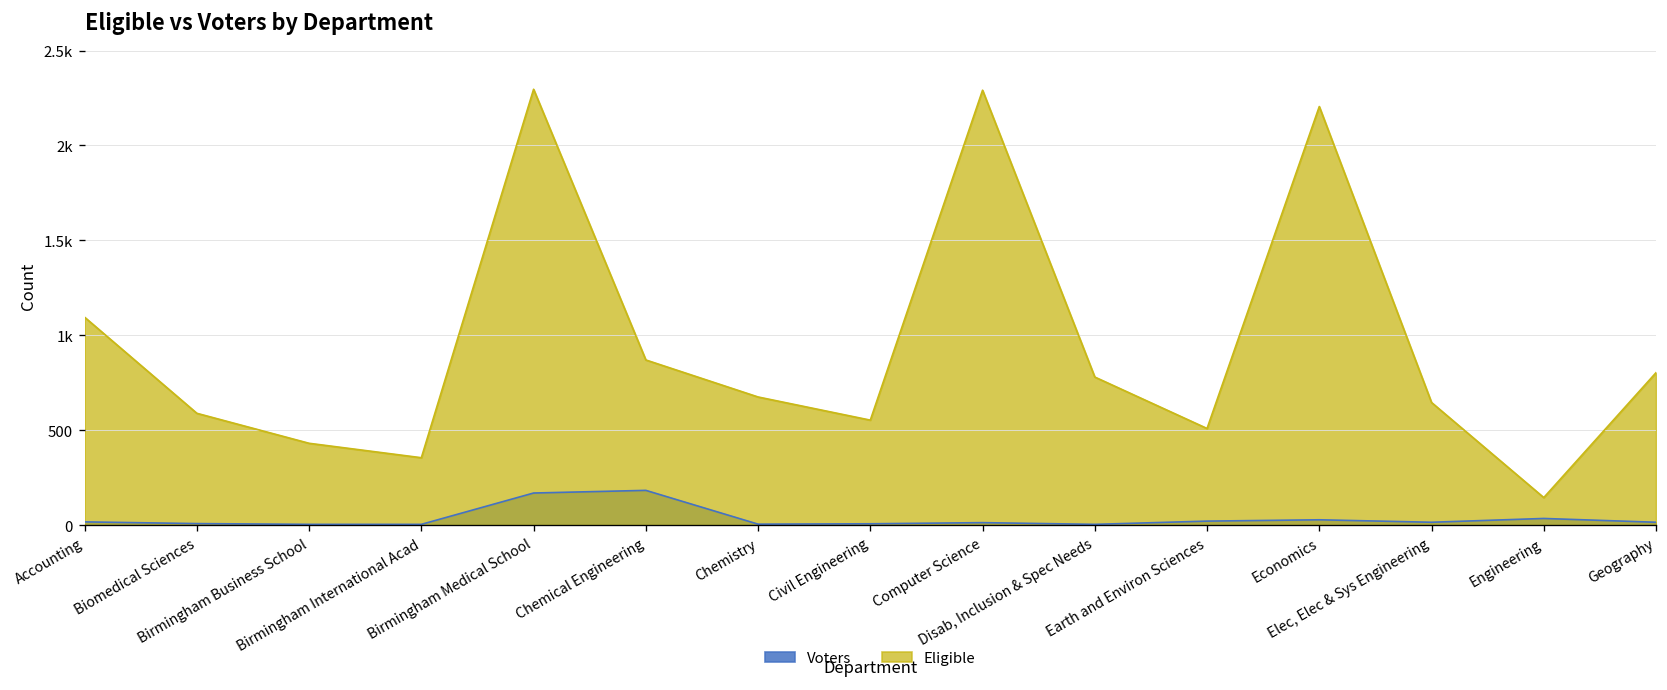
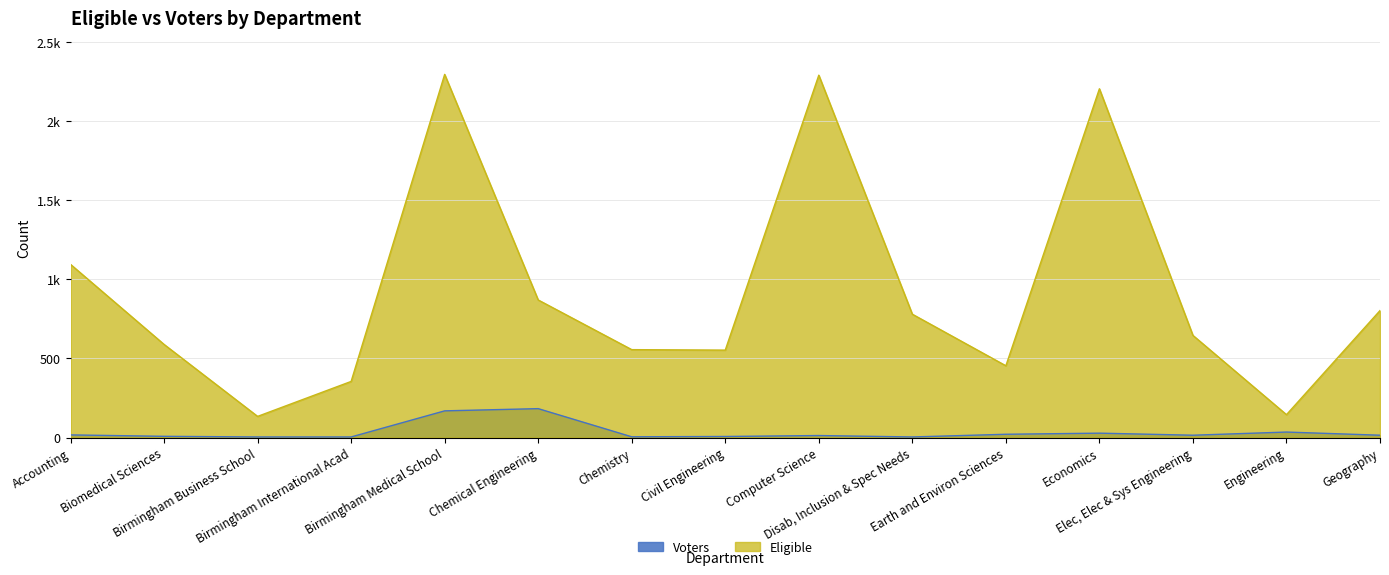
Eligible, Birmingham Business School: 430 -> 130
Eligible, Chemistry: 680 -> 560
Eligible, Earth and Environ Sciences: 510 -> 450
